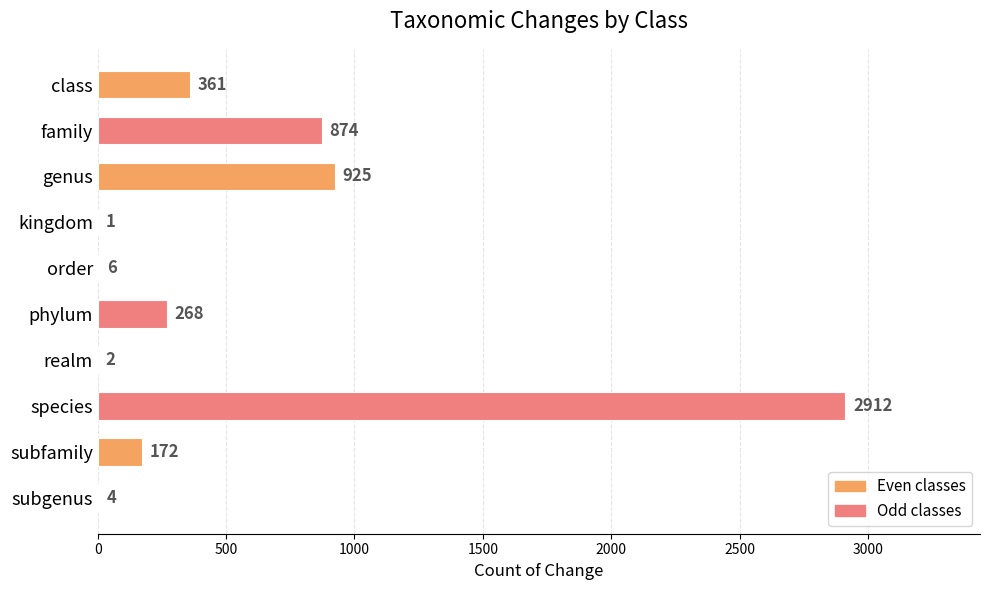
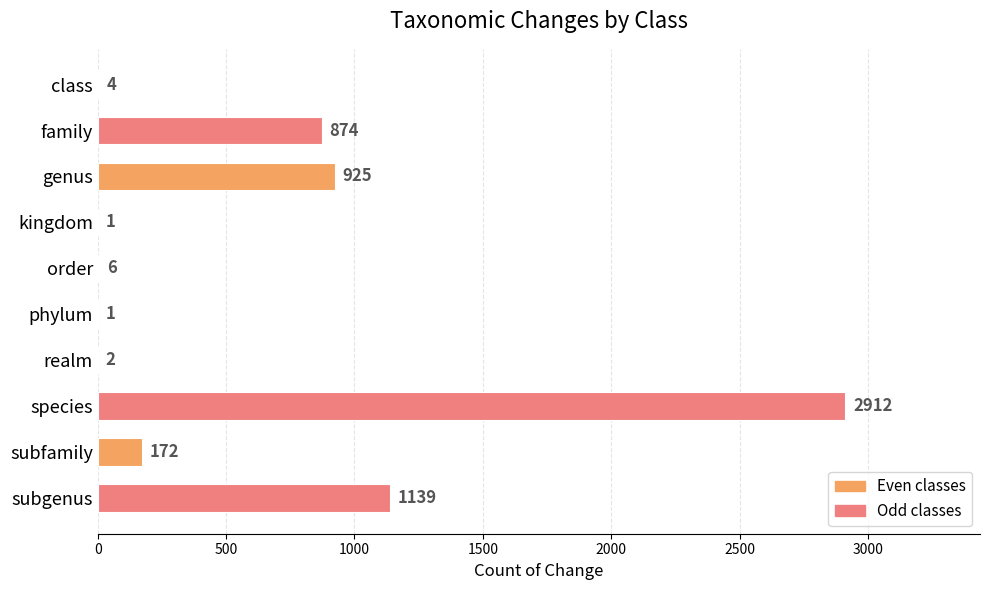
class: 361 -> 4
phylum: 268 -> 1
subgenus: 4 -> 1139
